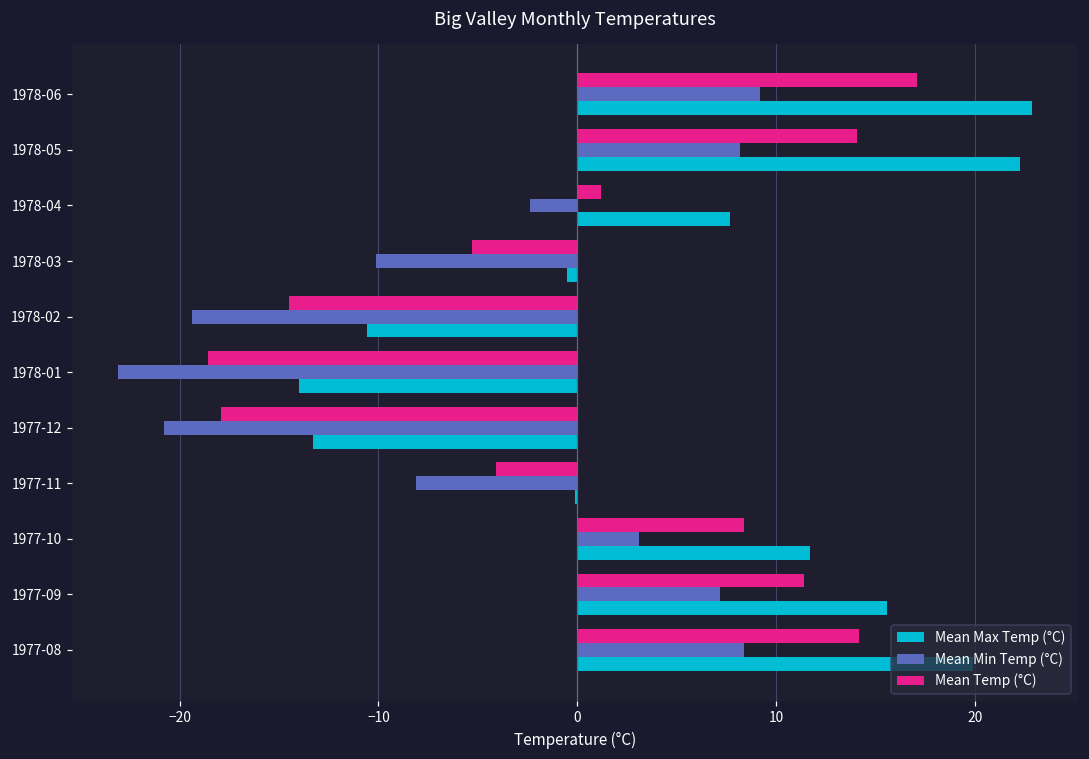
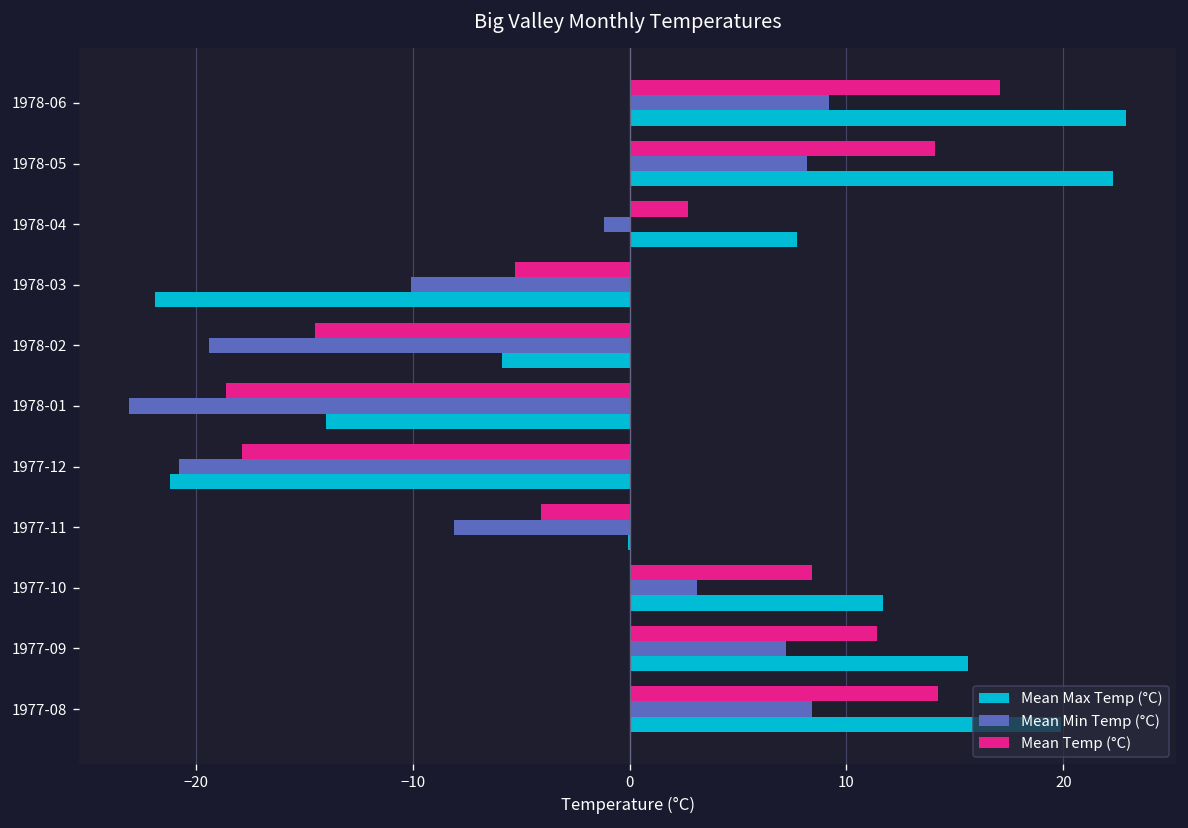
Mean Temp (°C), 1978-04: 1.2 -> 2.7
Mean Min Temp (°C), 1978-04: -2.4 -> -1.2
Mean Max Temp (°C), 1978-03: -0.5 -> -21.9
Mean Max Temp (°C), 1978-02: -10.6 -> -5.9
Mean Max Temp (°C), 1977-12: -13.3 -> -21.2
